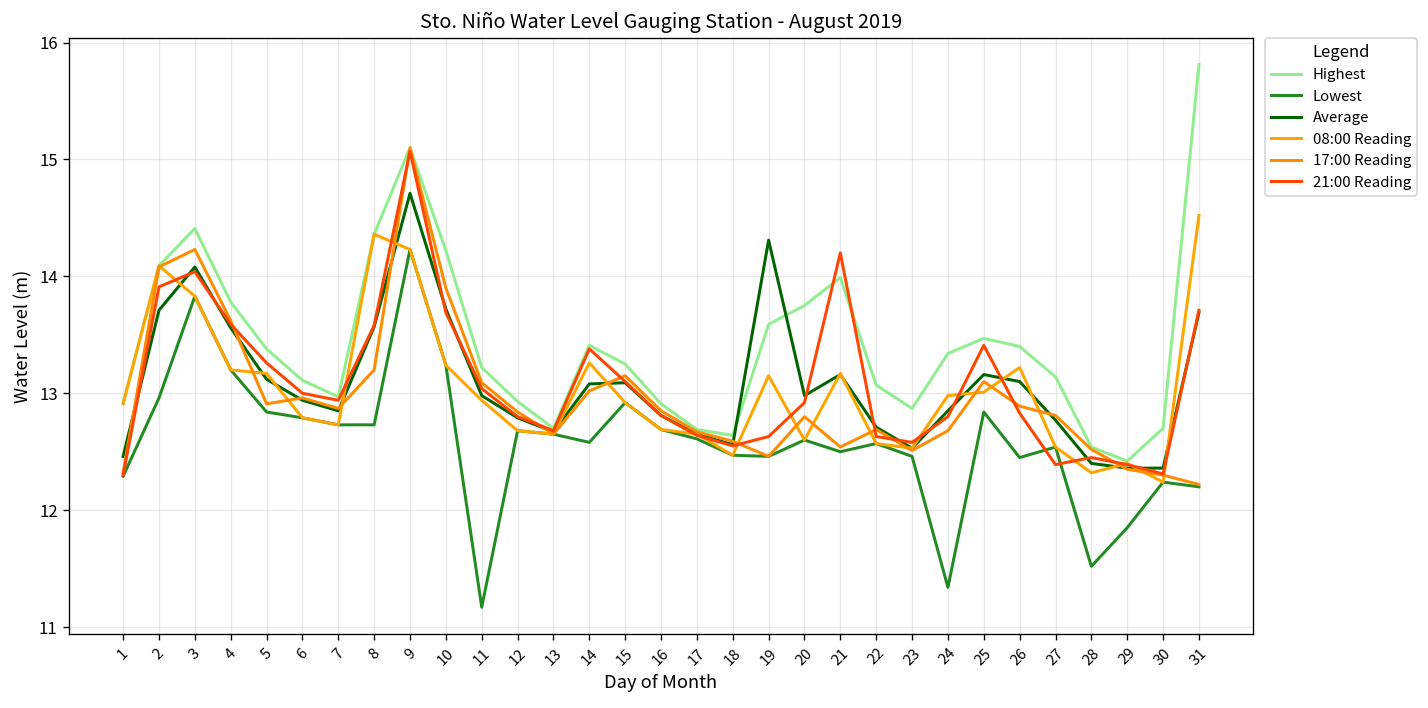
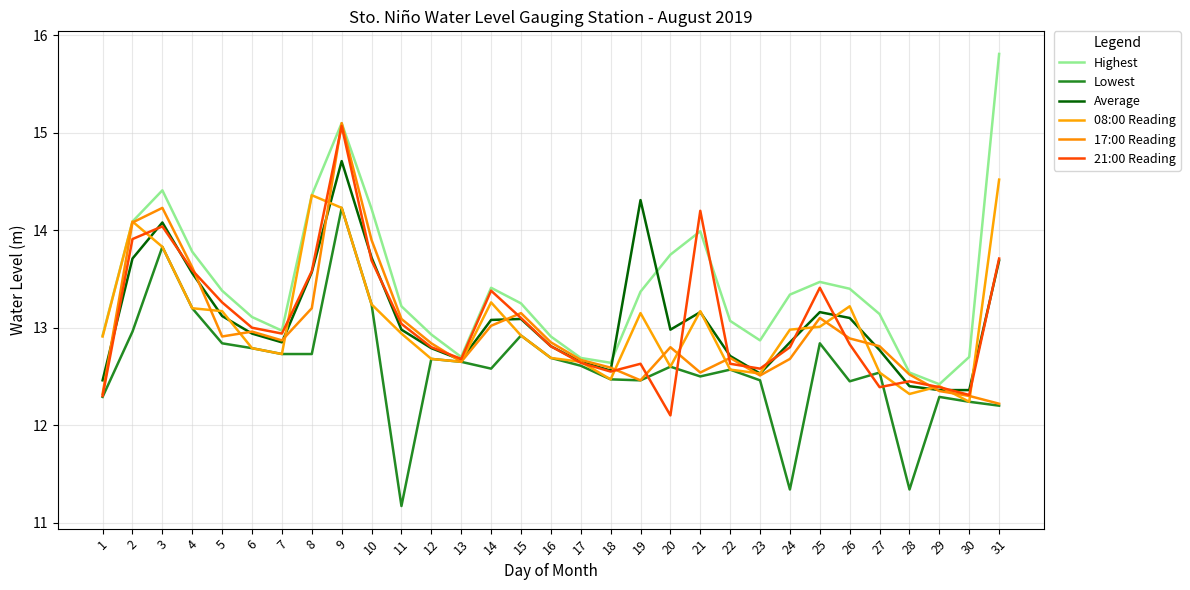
Highest, 19: 13.6 -> 13.4
21:00 Reading, 20: 12.9 -> 12.1
Lowest, 28: 11.5 -> 11.3
Lowest, 29: 11.9 -> 12.3
